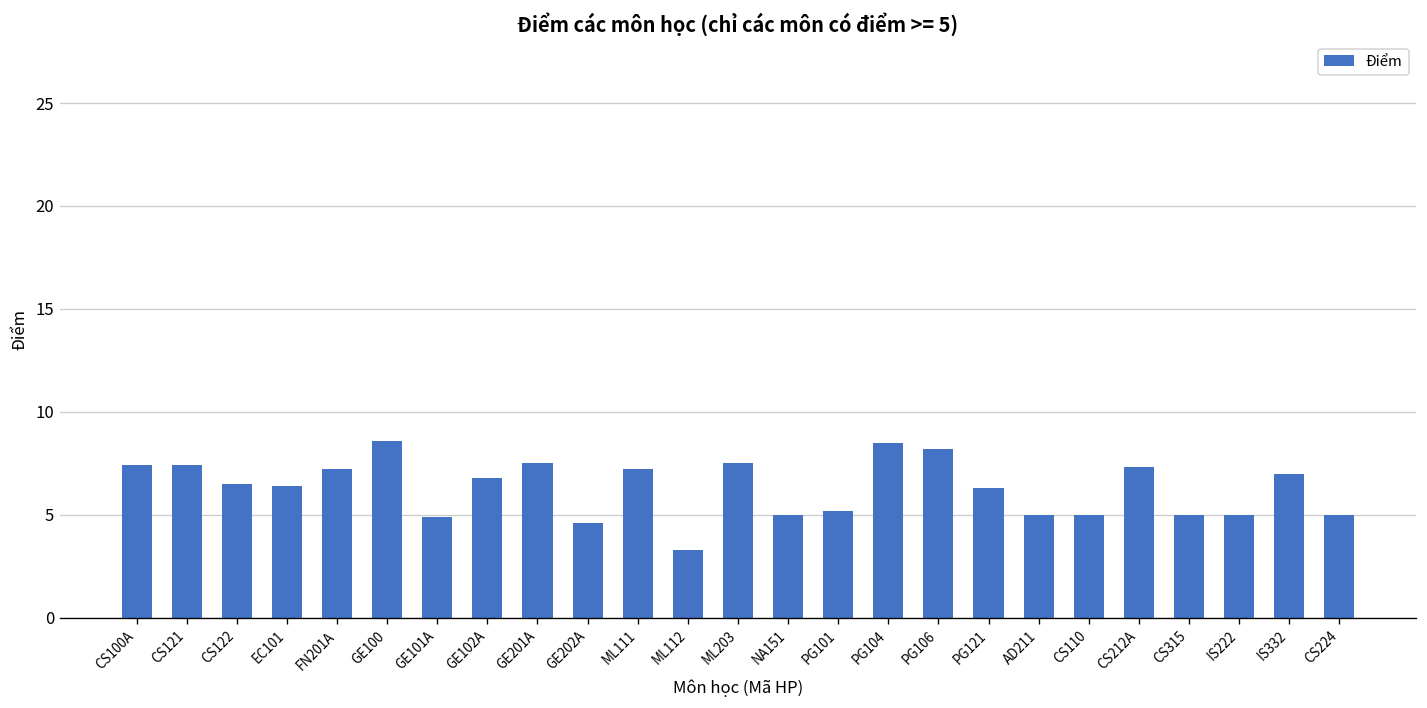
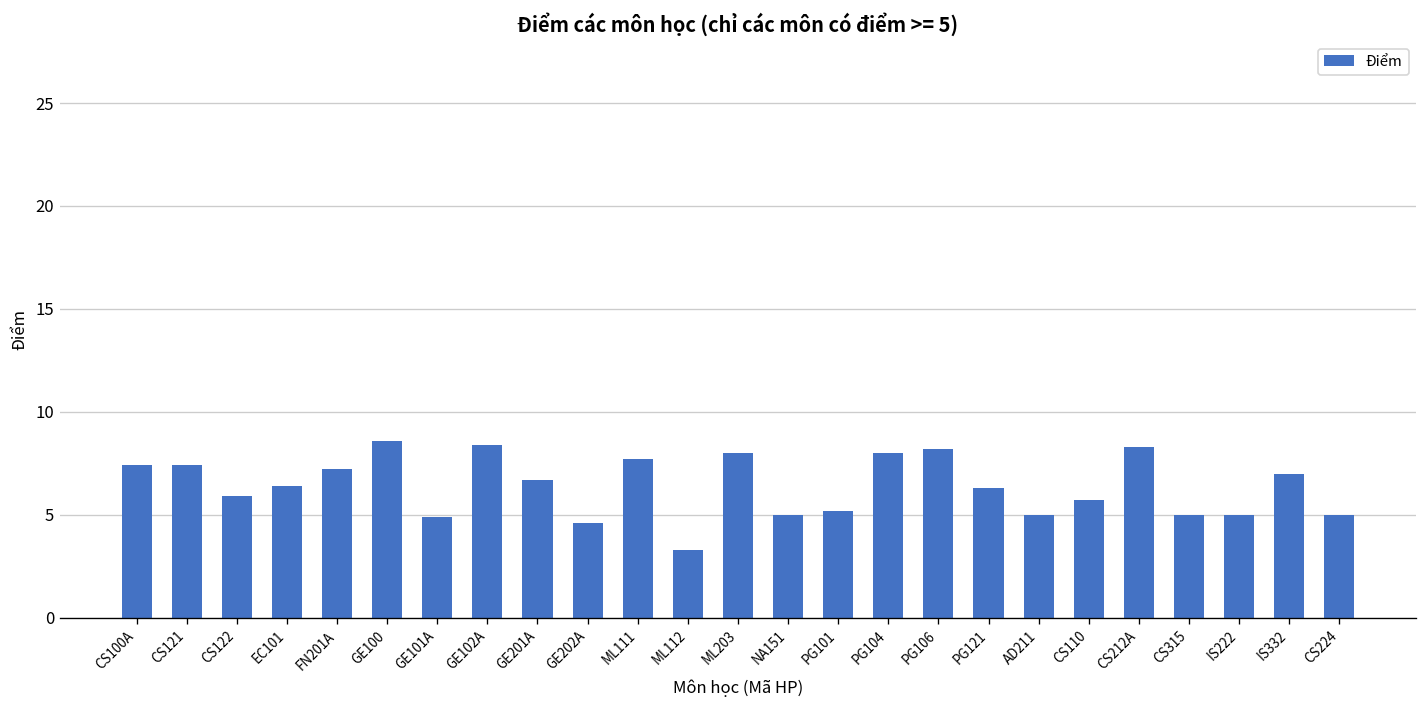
CS122: 6.5 -> 5.9
GE102A: 6.8 -> 8.4
GE201A: 7.5 -> 6.7
ML111: 7.2 -> 7.7
ML203: 7.5 -> 8.0
PG104: 8.5 -> 8.0
CS110: 5.0 -> 5.7
CS212A: 7.3 -> 8.3
